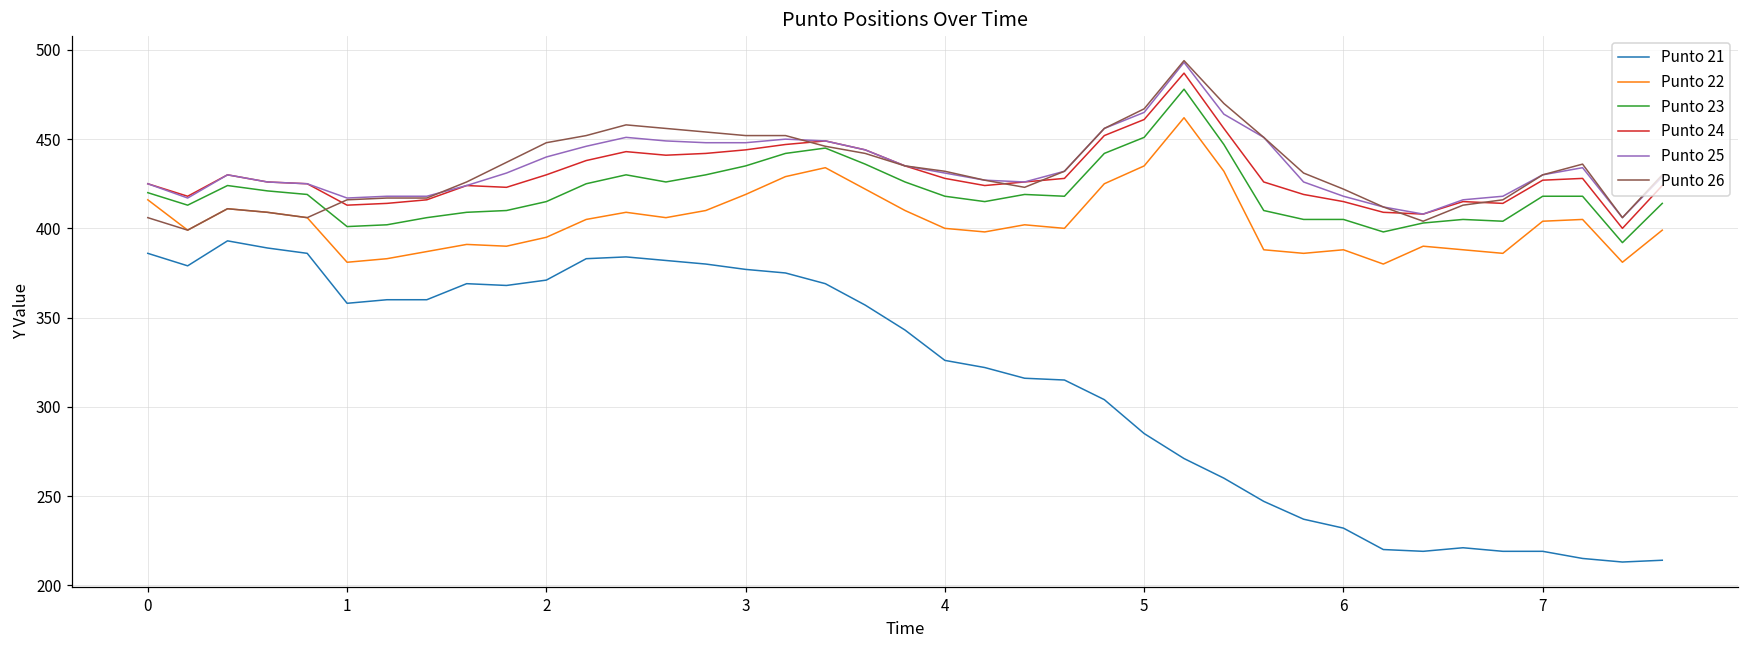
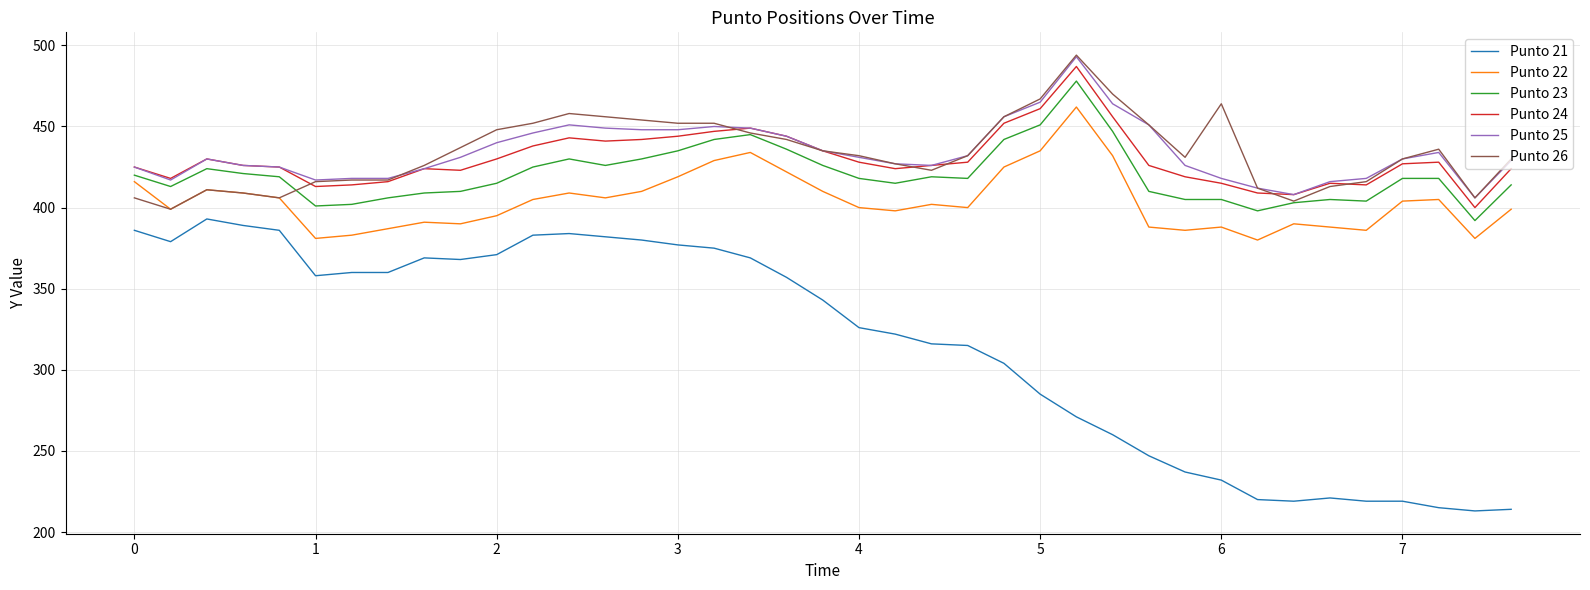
Punto 26, 6: 422 -> 464
